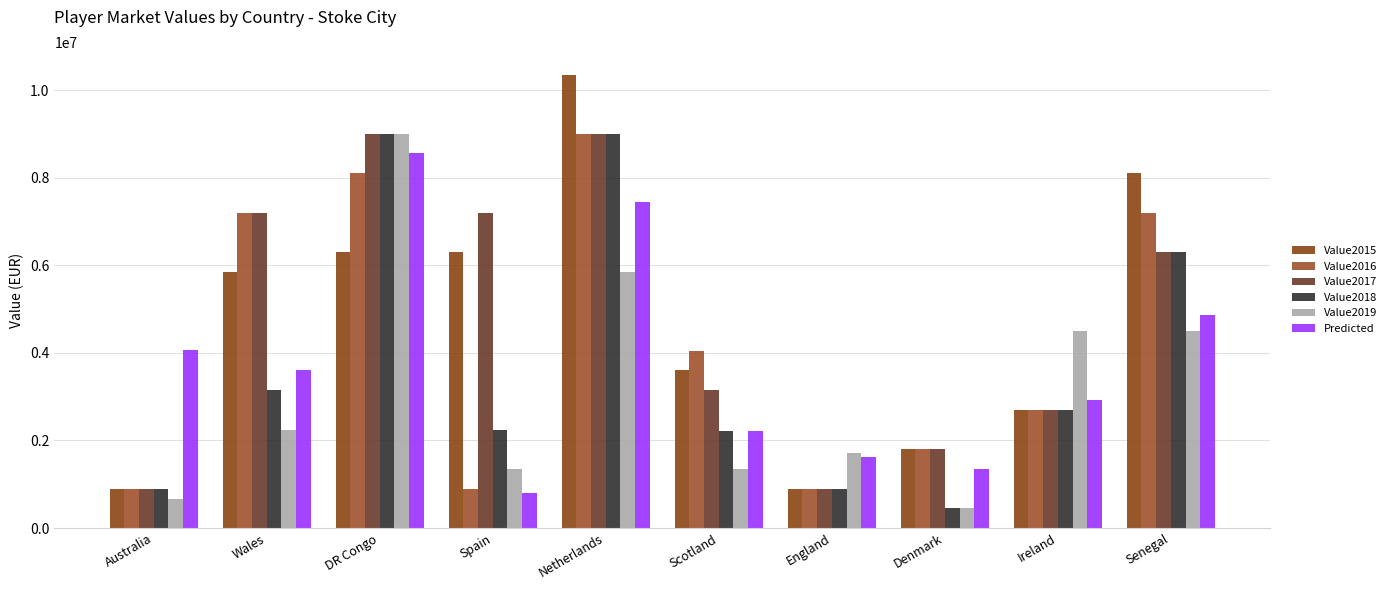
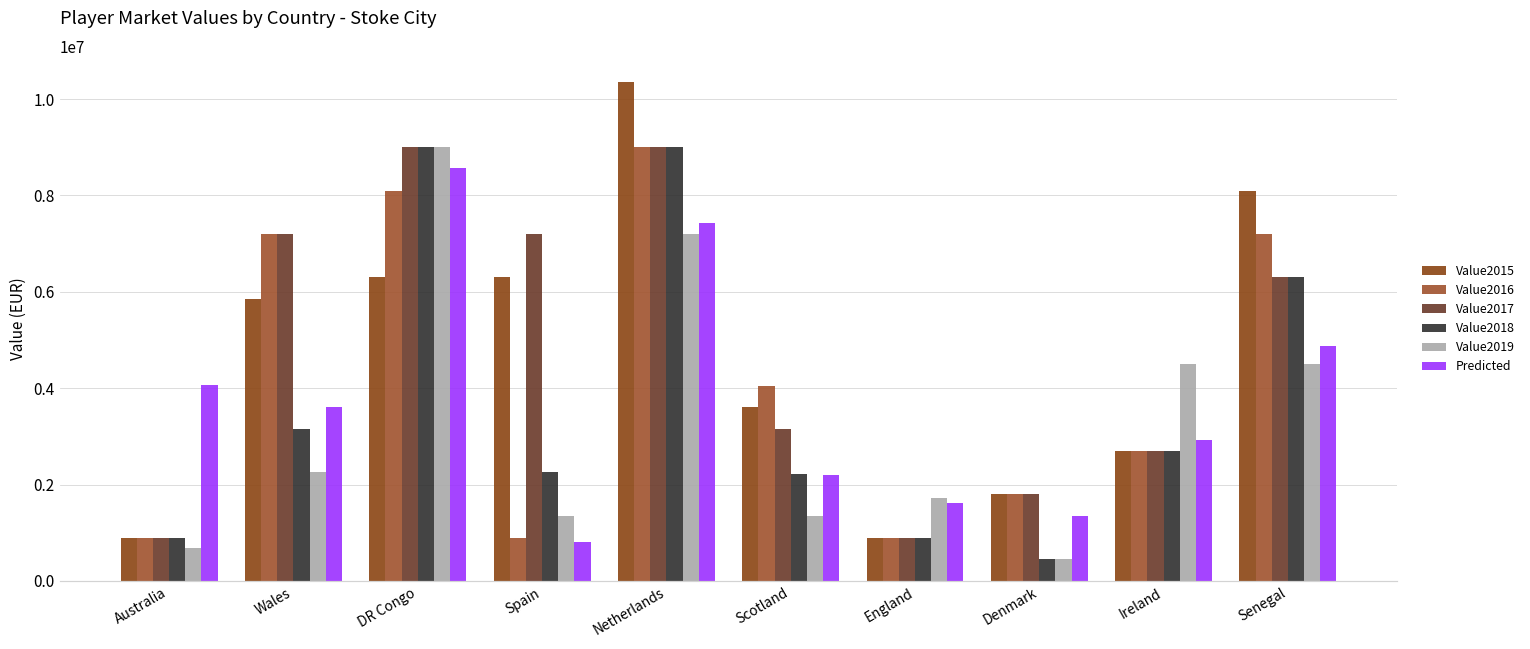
Value2019, Netherlands: 5800000 -> 7200000
